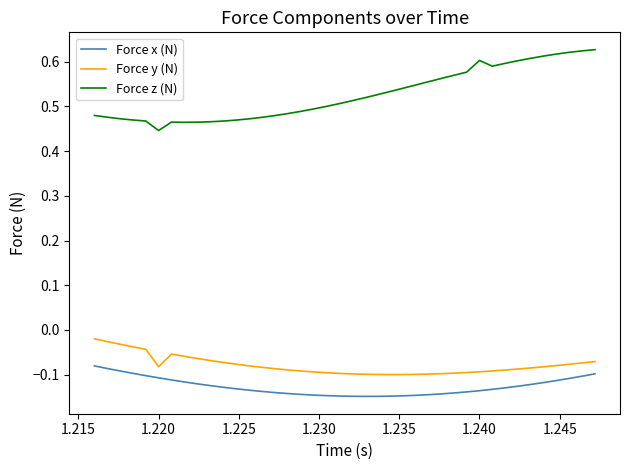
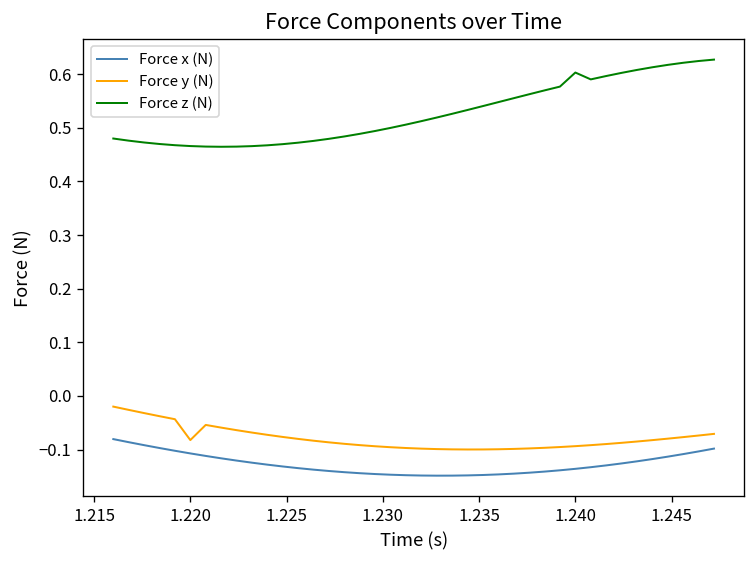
Force z (N), 1.220: 0.45 -> 0.47
